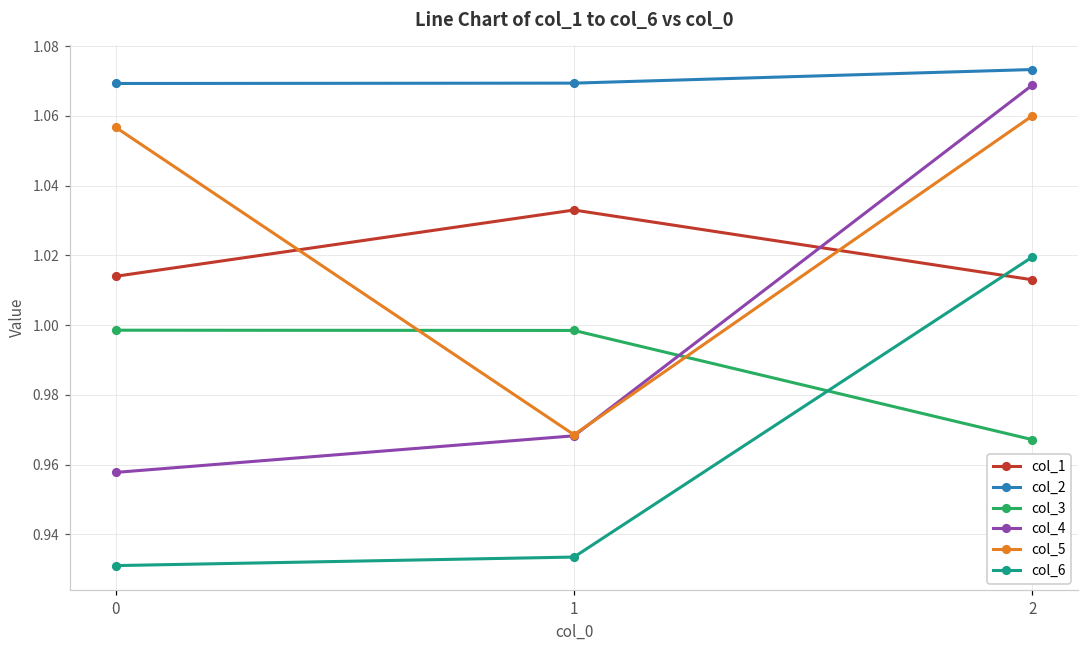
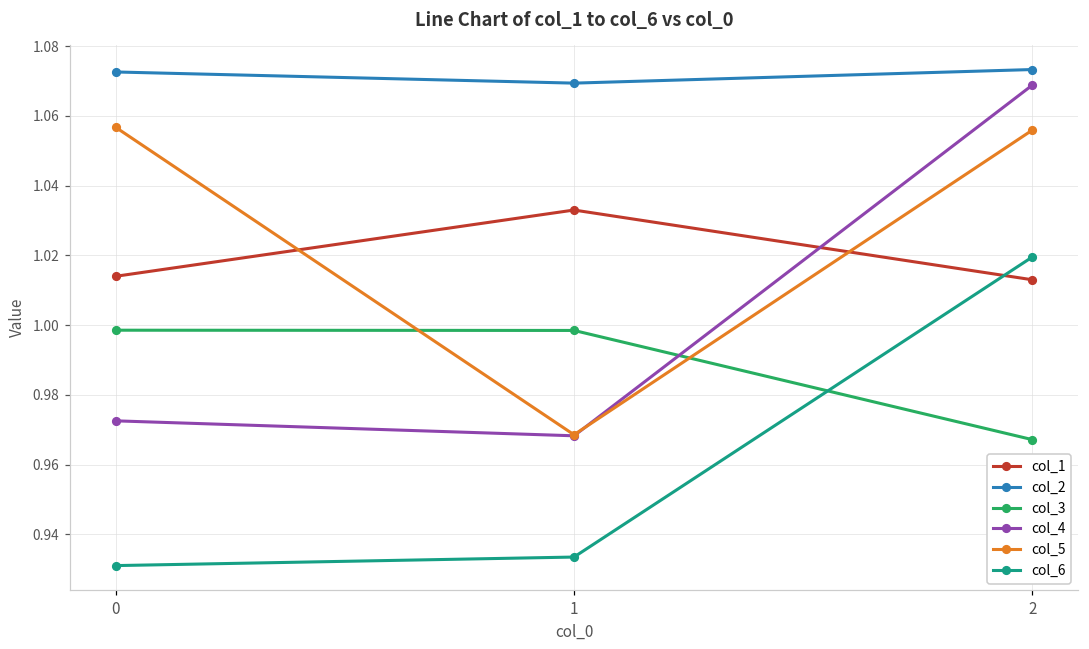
col_2, 0: 1.069 -> 1.073
col_4, 0: 0.958 -> 0.973
col_5, 2: 1.060 -> 1.056
